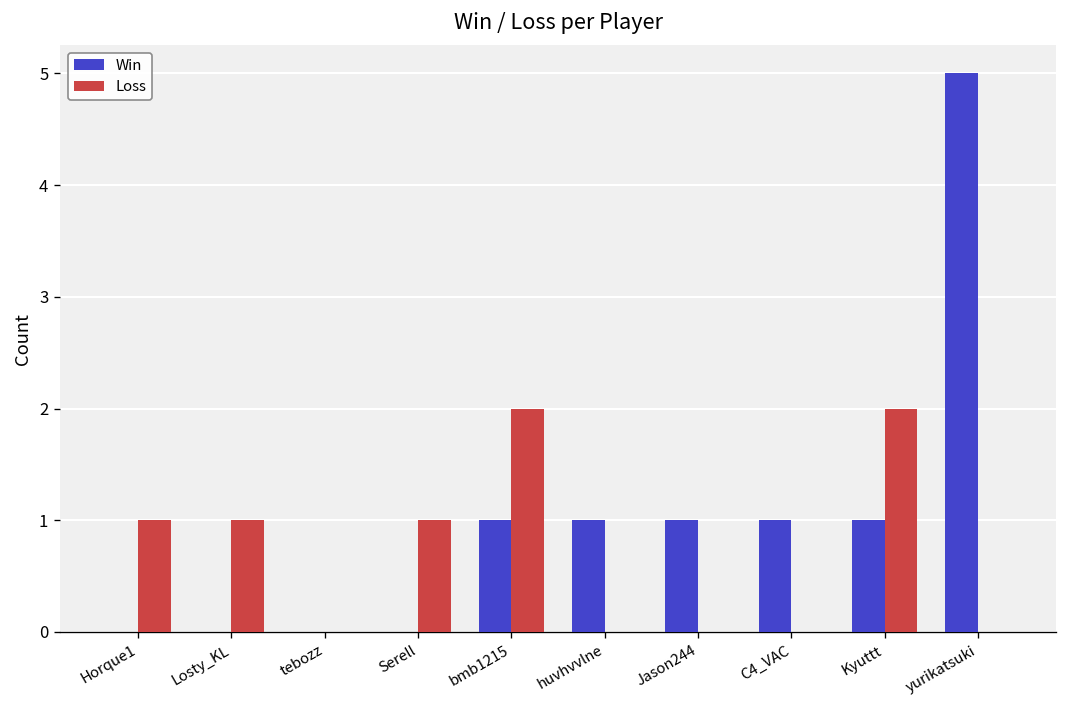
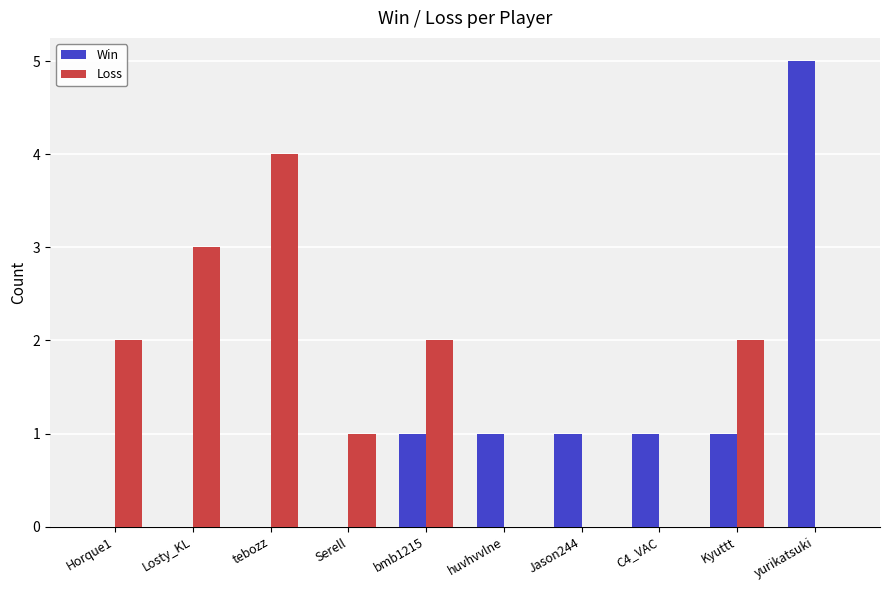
Loss, Horque1: 1 -> 2
Loss, Losty_KL: 1 -> 3
Loss, tebozz: 0 -> 4
